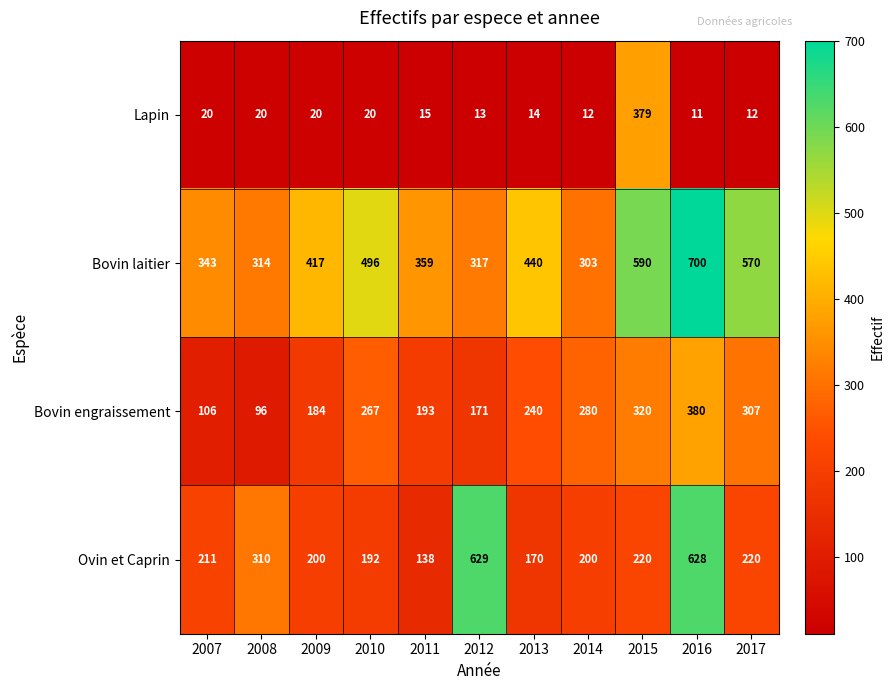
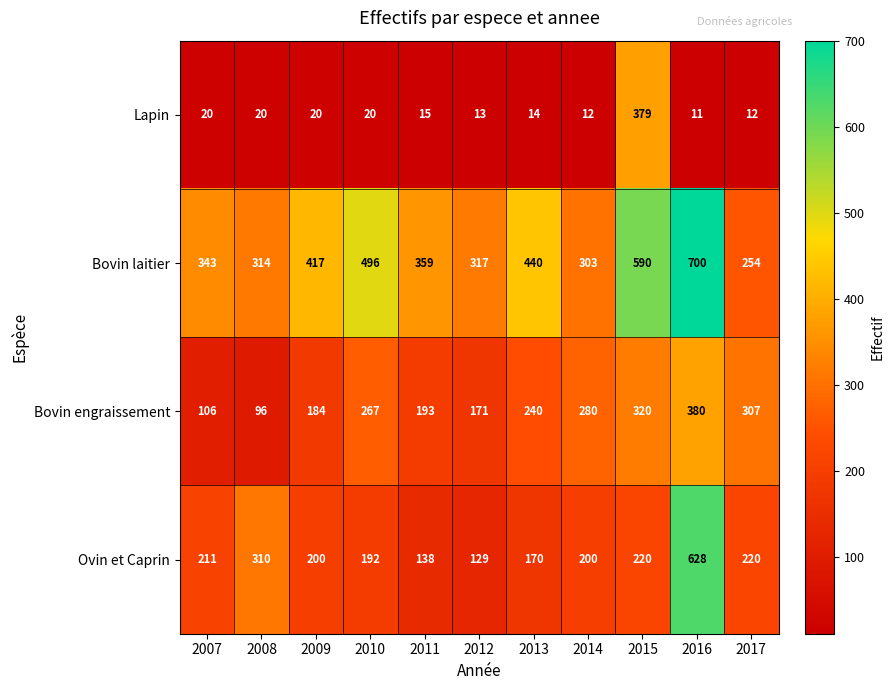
Bovin laitier, 2017: 570 -> 254
Ovin et Caprin, 2012: 629 -> 129
